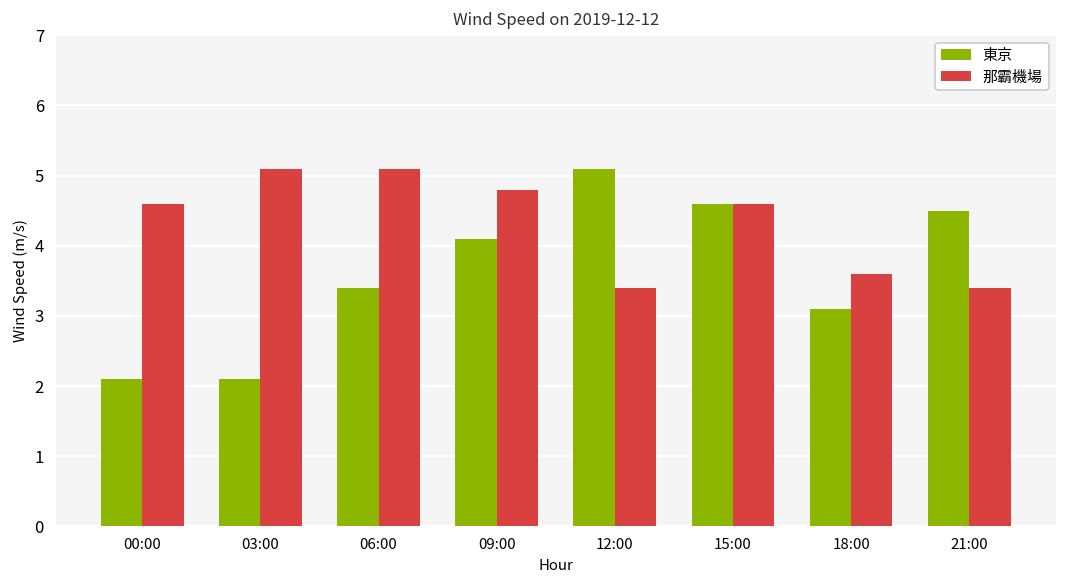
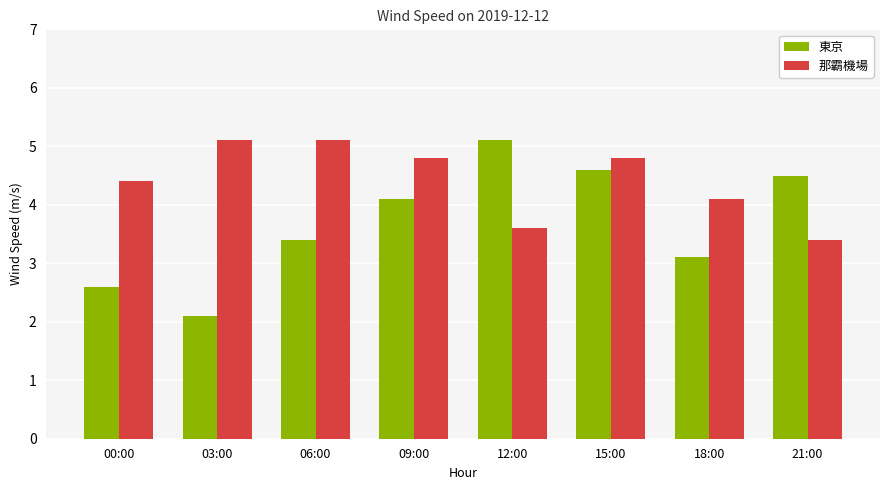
東京, 00:00: 2.1 -> 2.6
那霸機場, 00:00: 4.6 -> 4.4
那霸機場, 12:00: 3.4 -> 3.6
那霸機場, 15:00: 4.6 -> 4.8
那霸機場, 18:00: 3.6 -> 4.1
